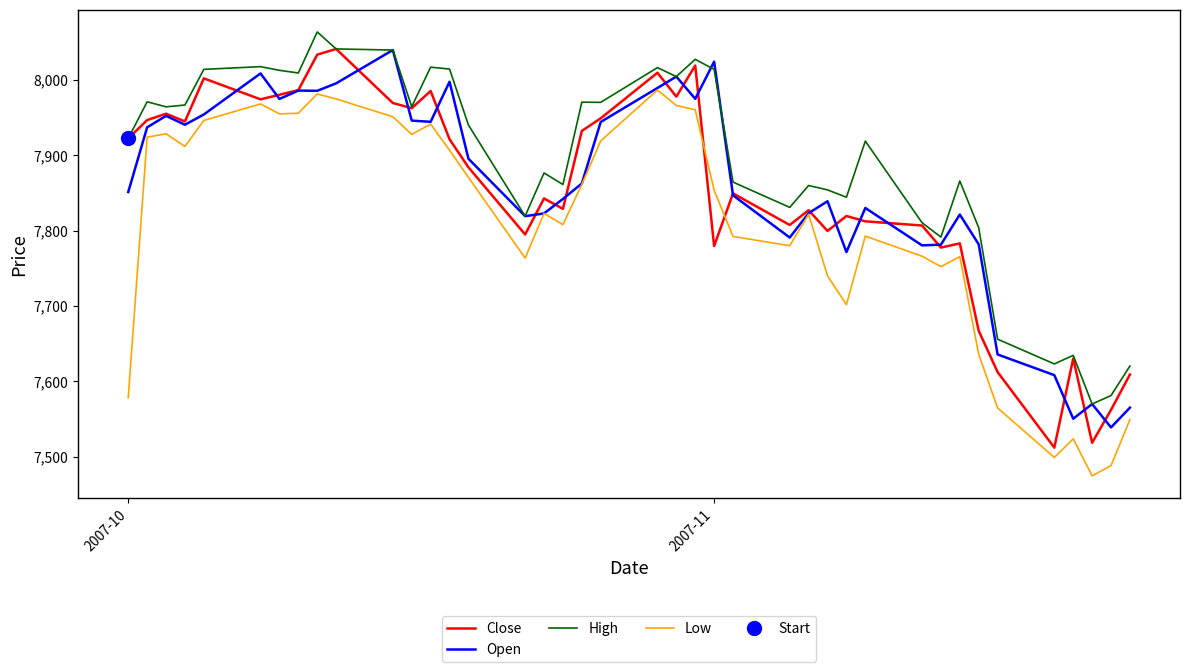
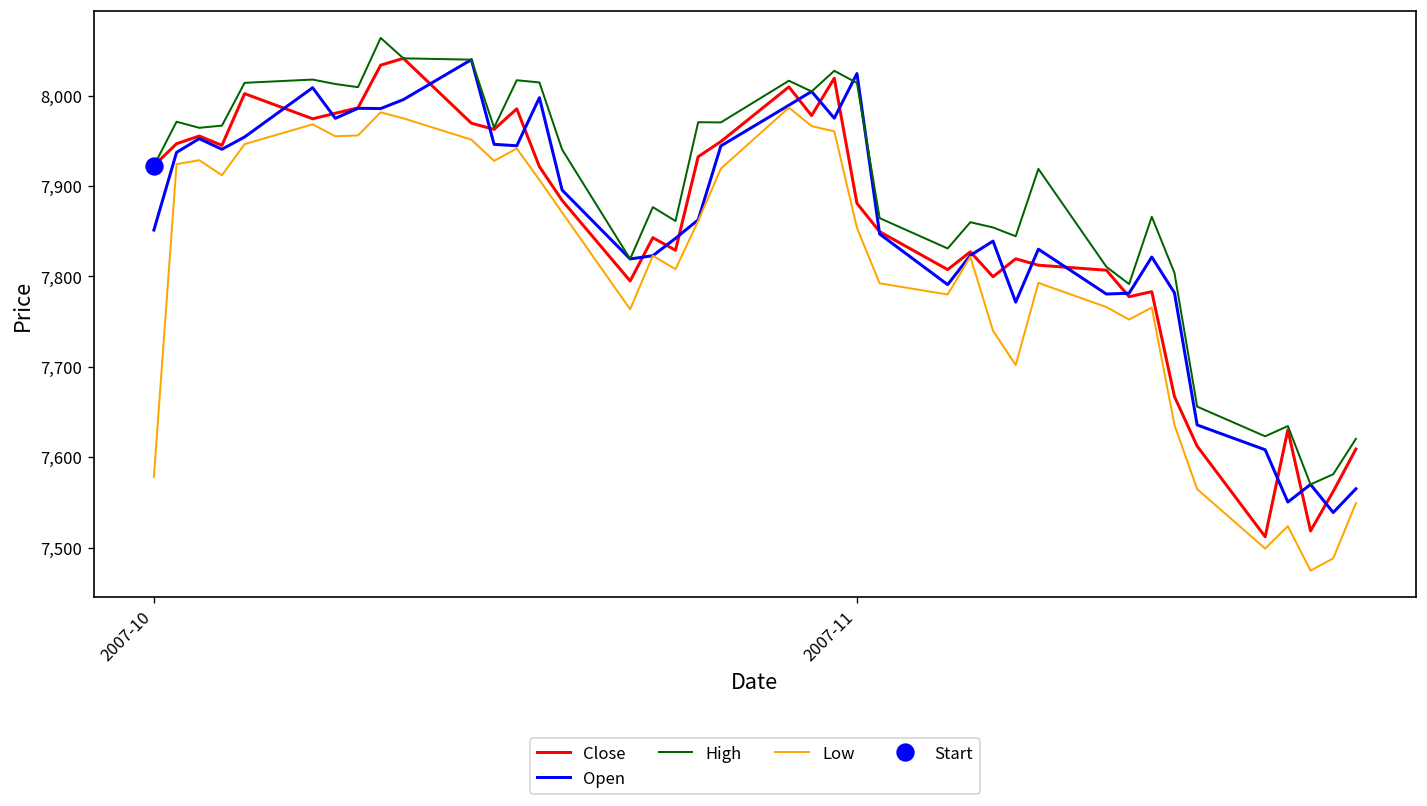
Close, 2007-11: 7,780 -> 7,880
